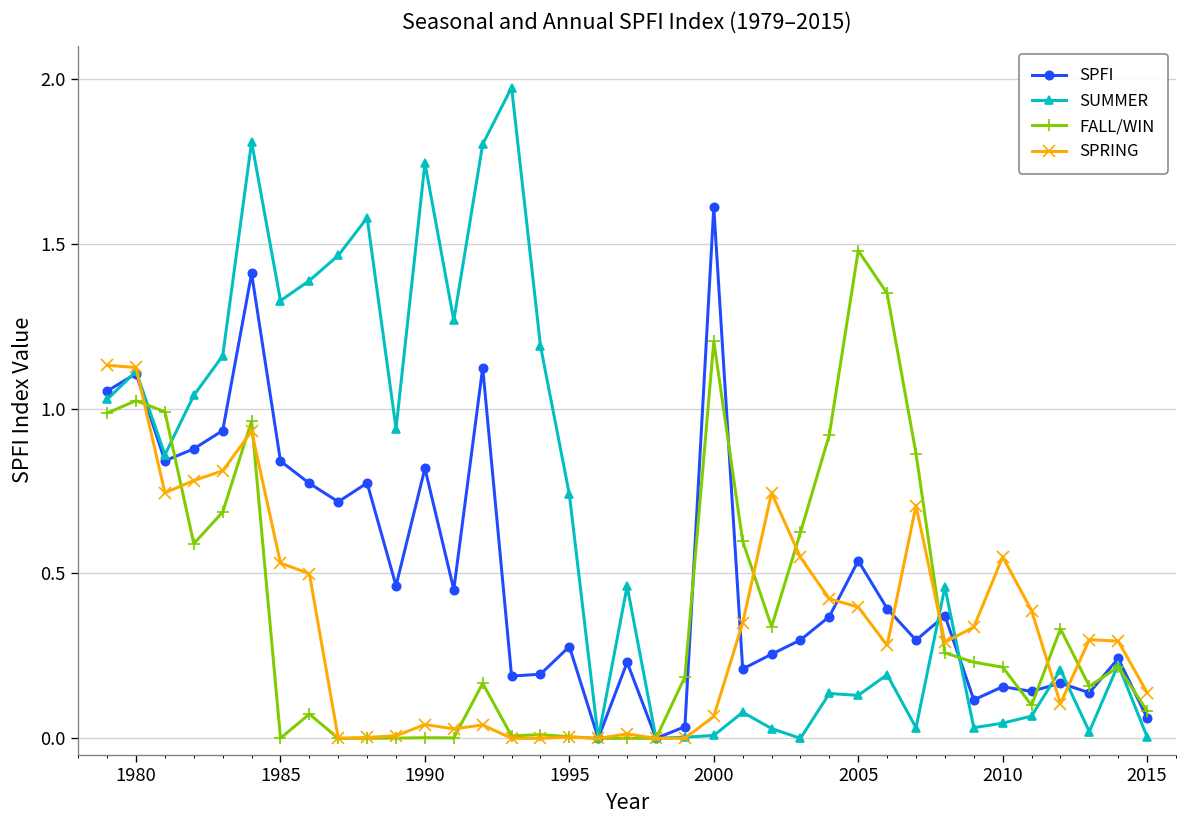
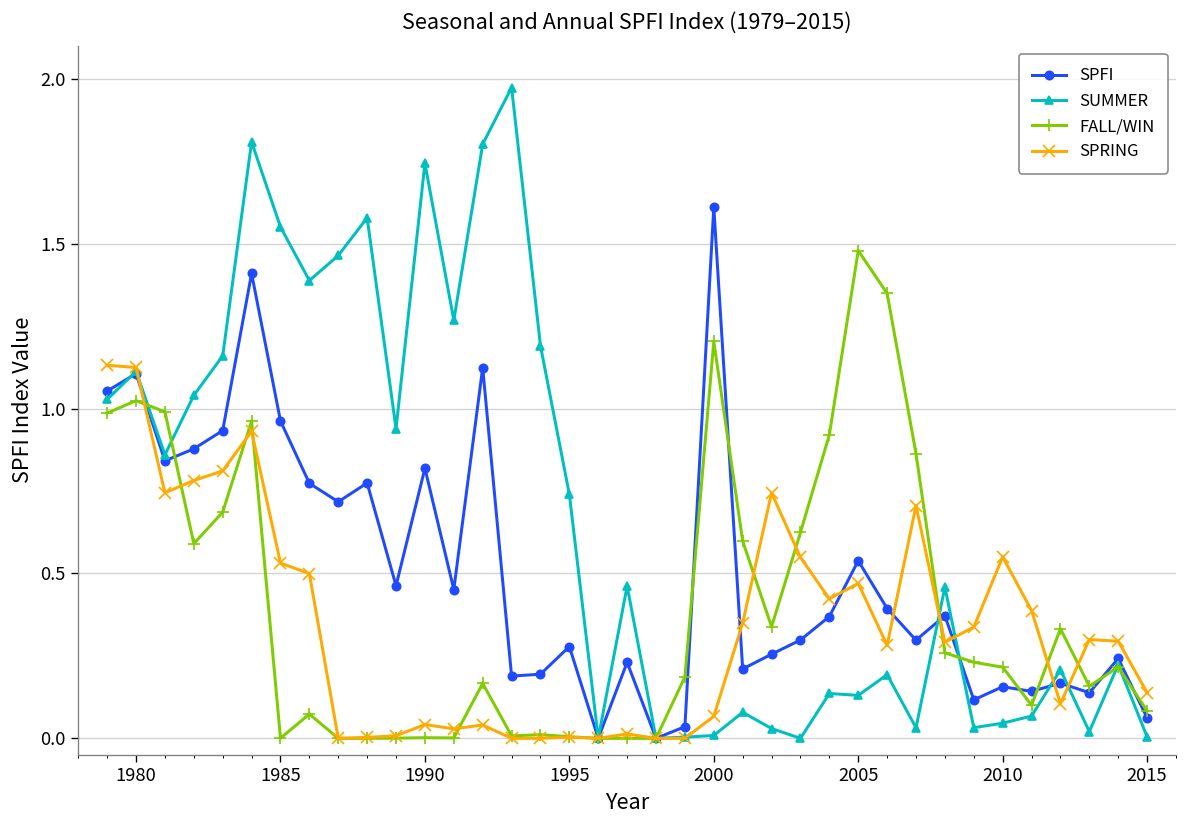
SPFI, 1985: 0.84 -> 0.96
SUMMER, 1985: 1.33 -> 1.55
SPRING, 2005: 0.40 -> 0.47
